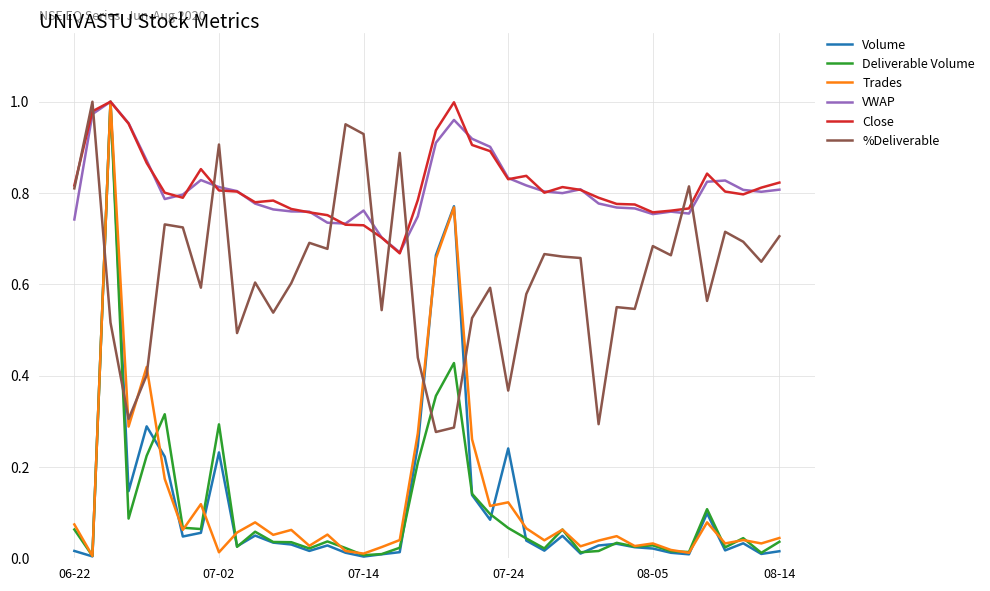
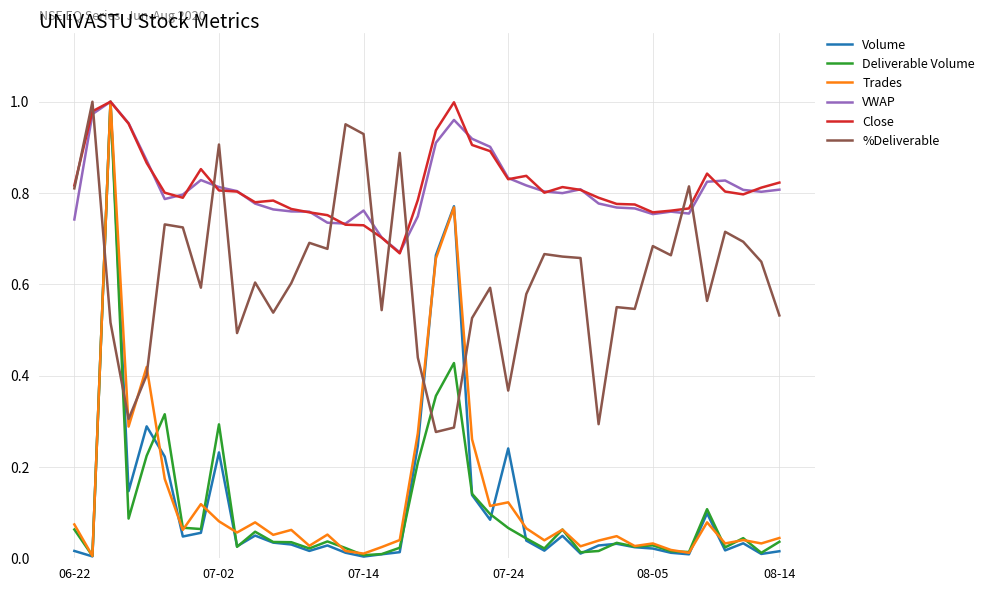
Trades, 07-02: 0.01 -> 0.08
%Deliverable, 08-14: 0.71 -> 0.53
